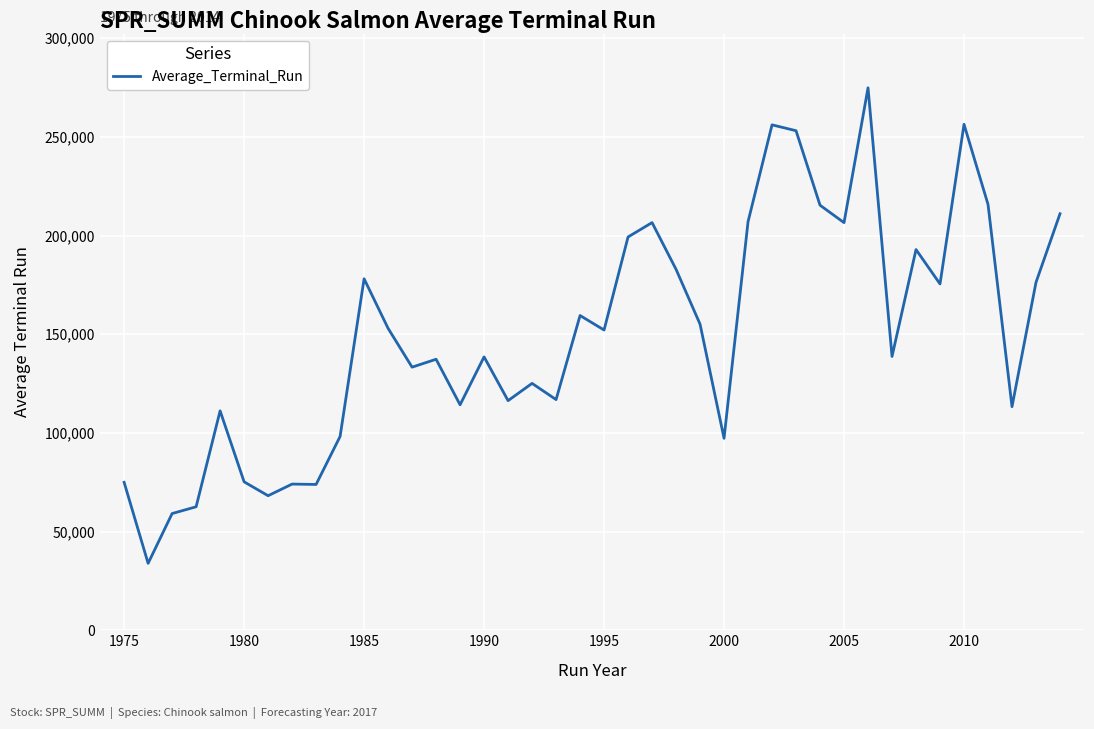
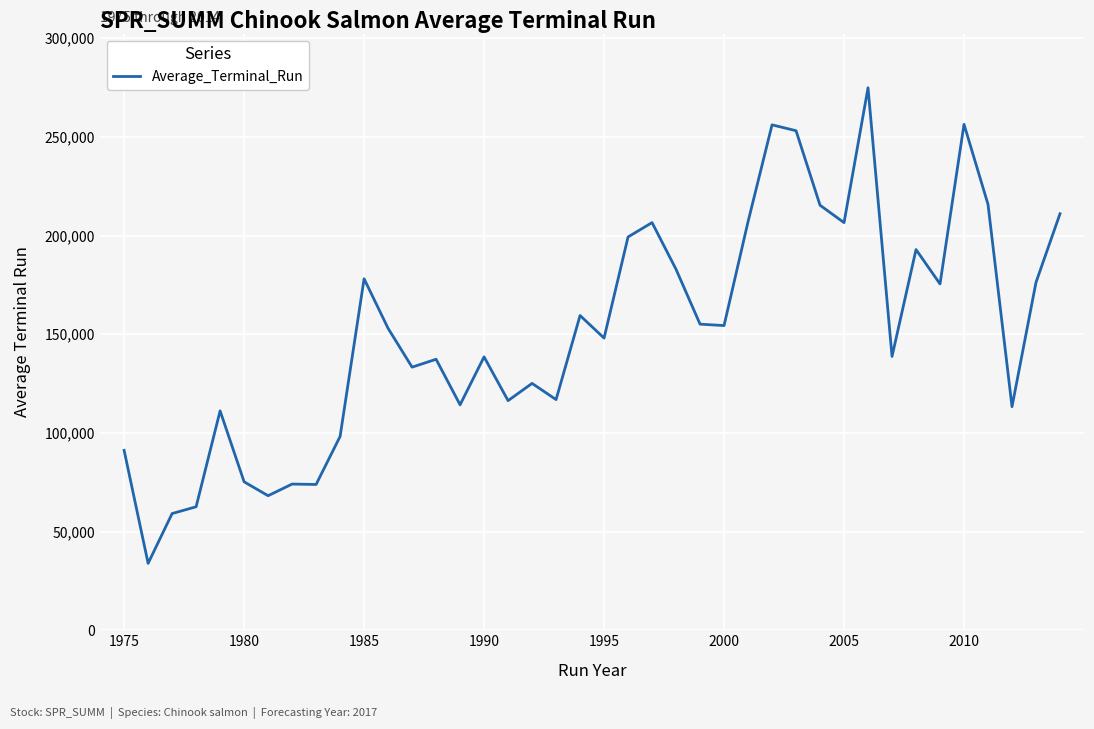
1975: 75,000 -> 91,000
1995: 152,000 -> 148,000
2000: 97,000 -> 154,000
